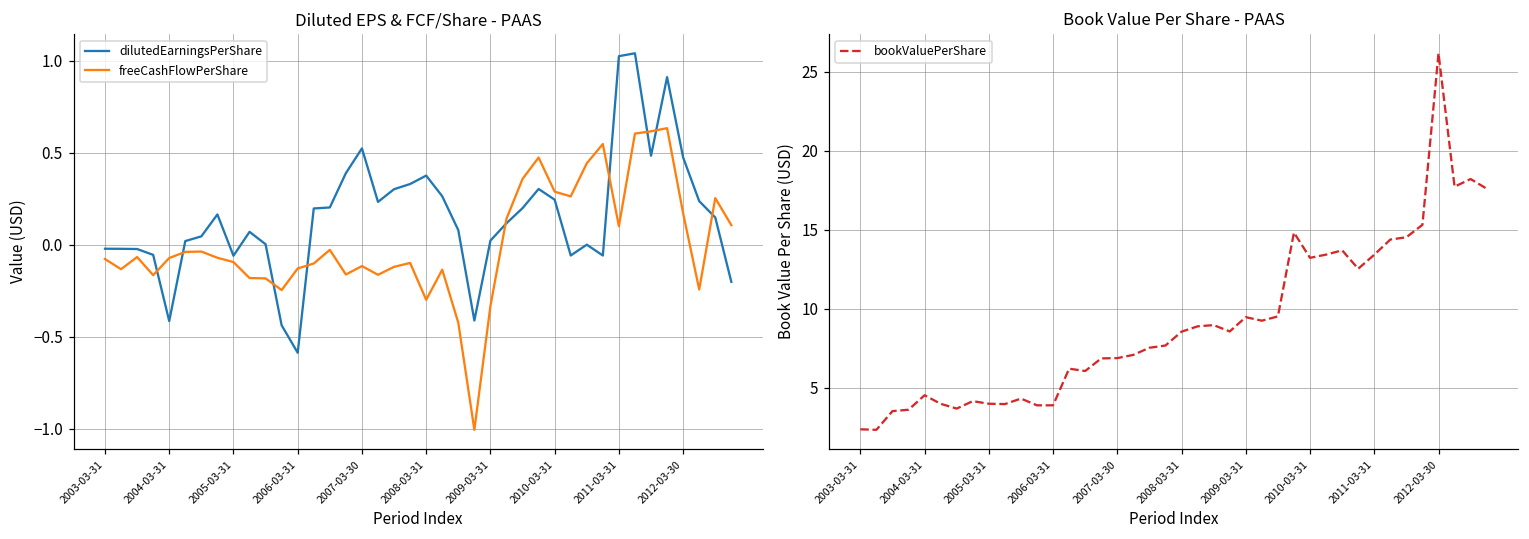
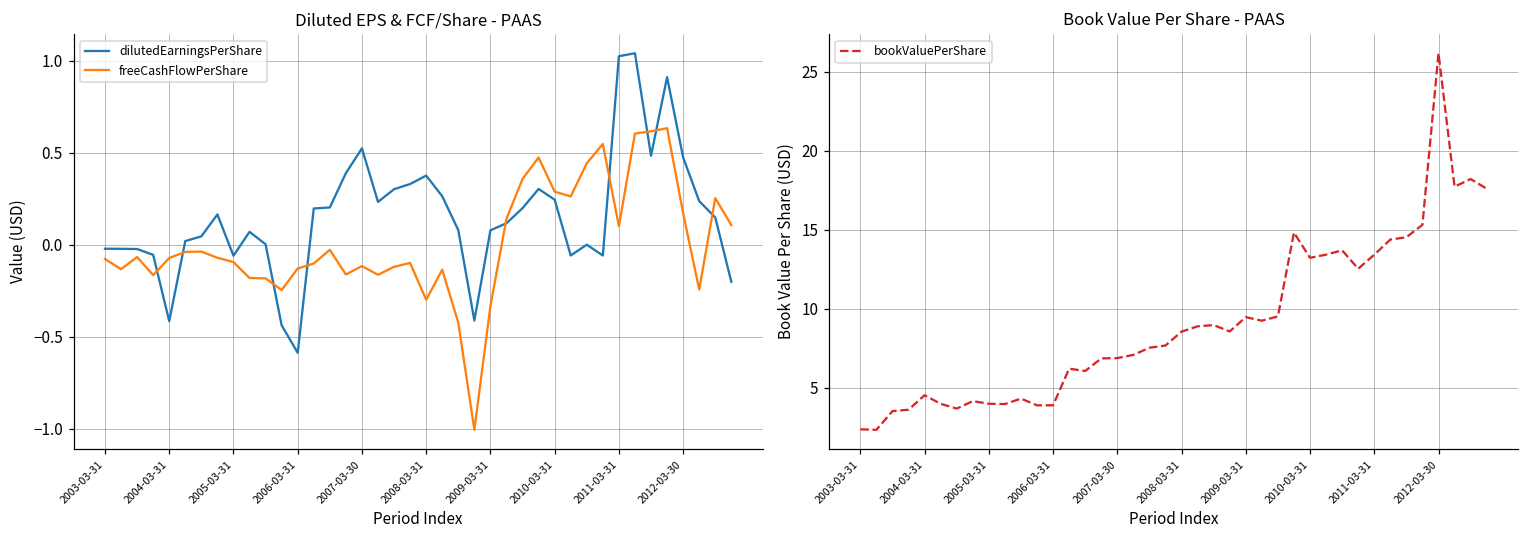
Diluted EPS & FCF/Share - PAAS, dilutedEarningsPerShare, 2009-03-31: 0.02 -> 0.08
